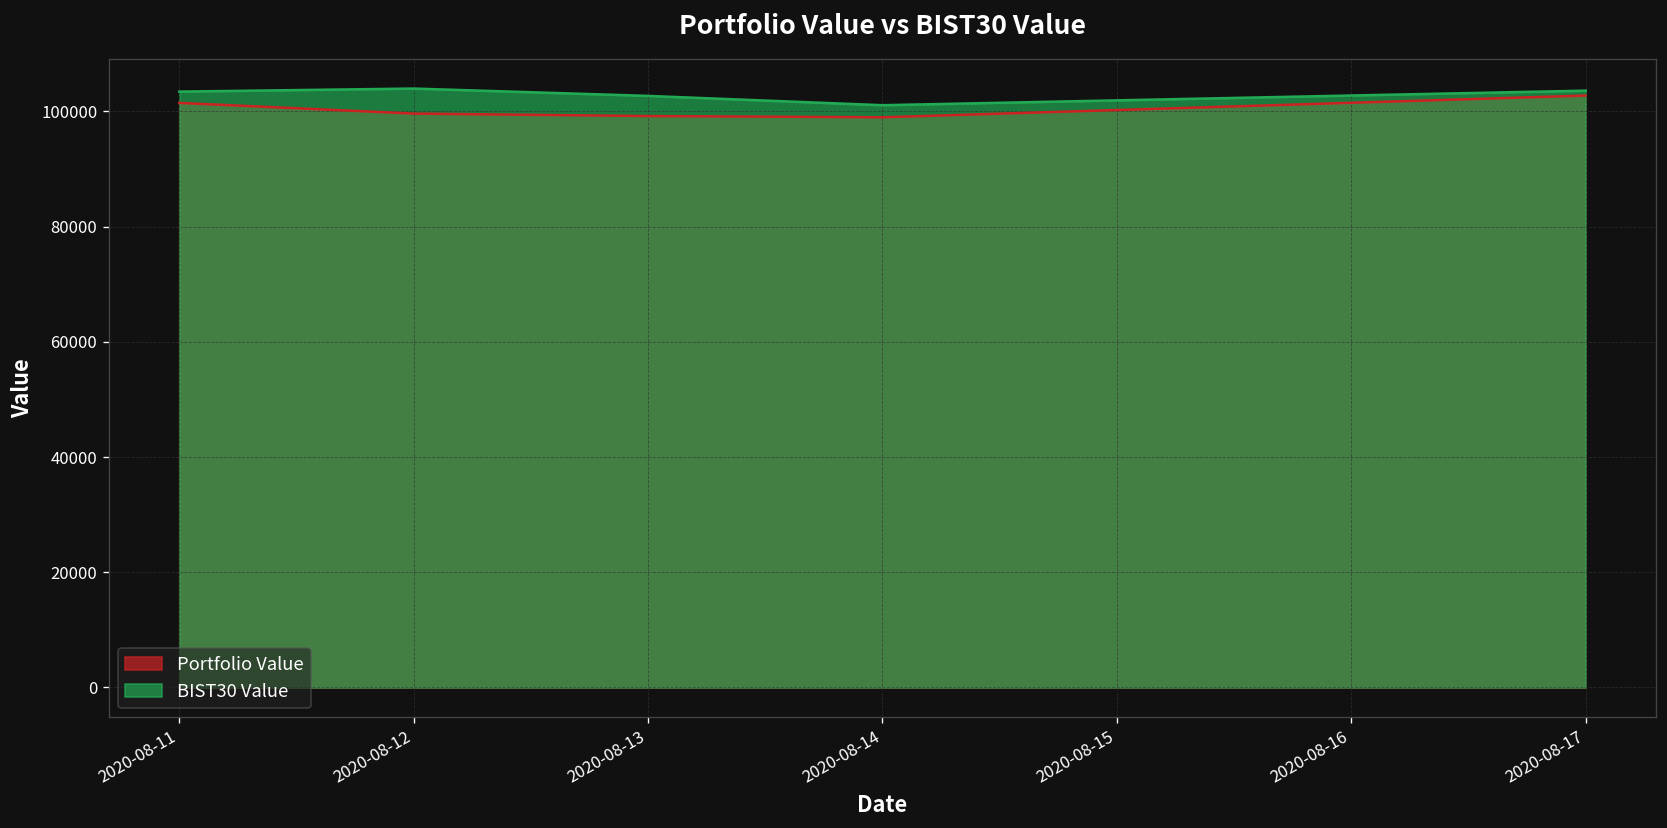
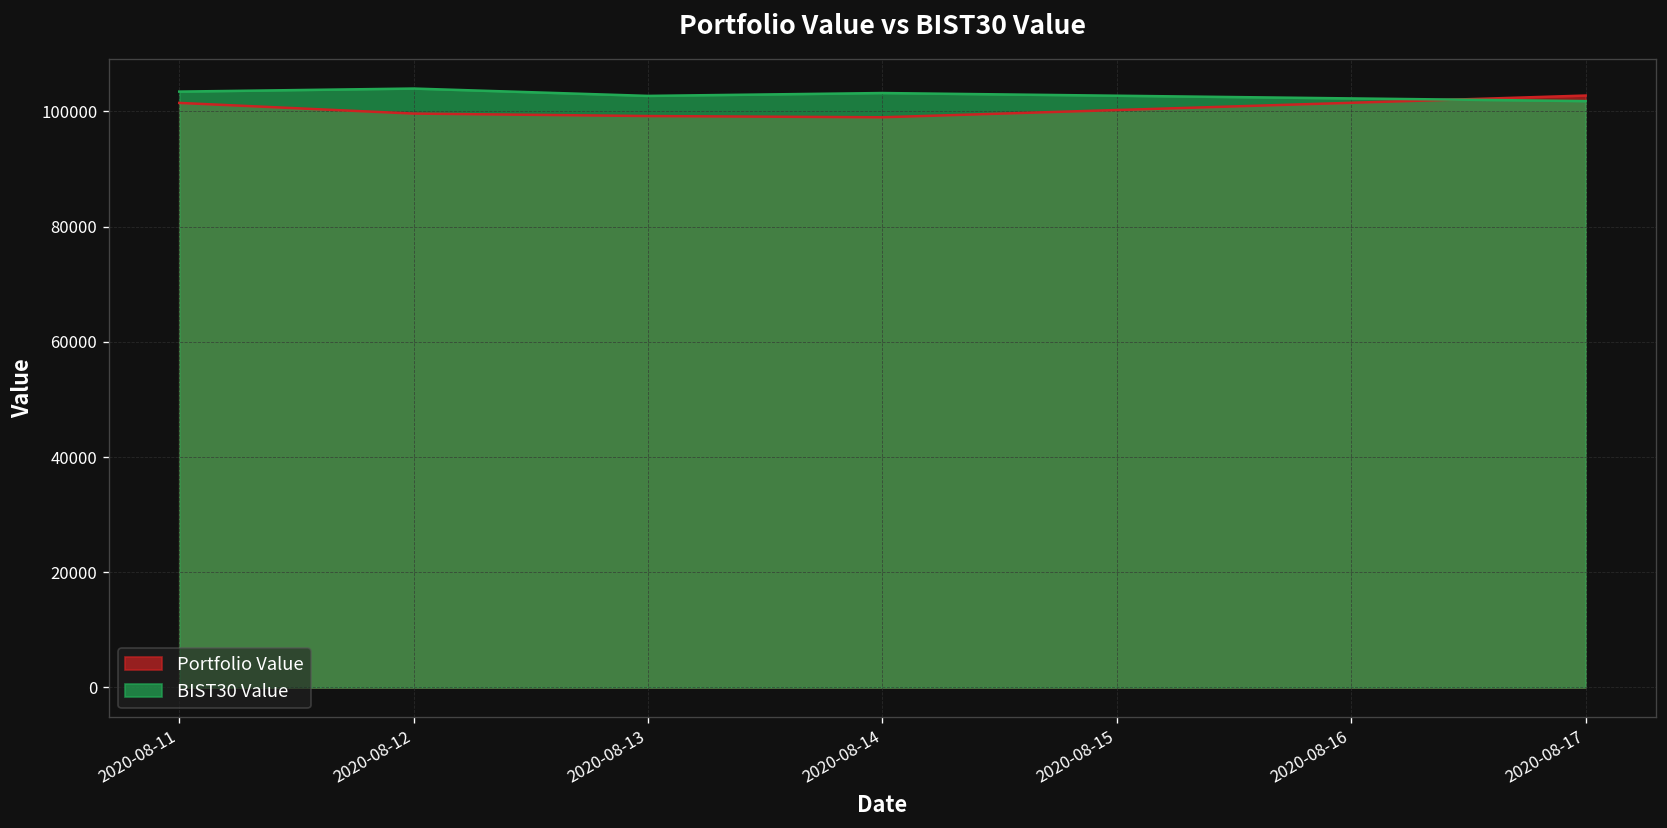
BIST30 Value, 2020-08-14: 101000 -> 103000
BIST30 Value, 2020-08-17: 104000 -> 102000
